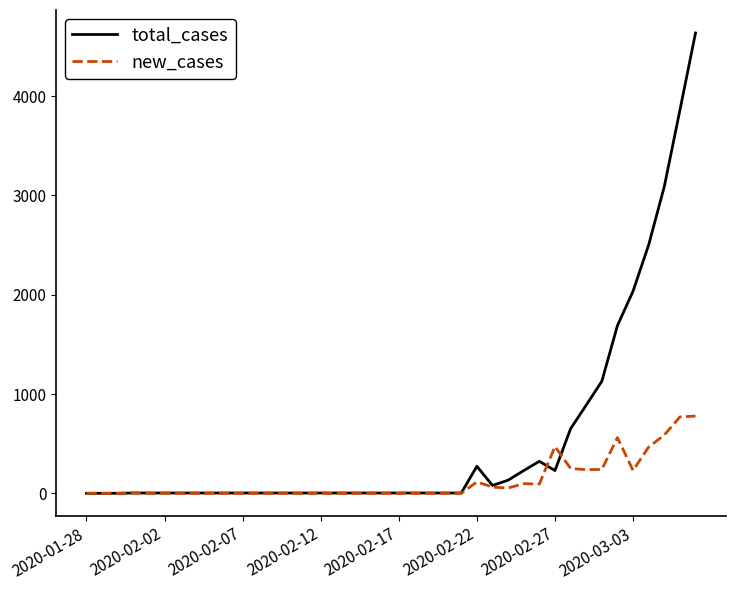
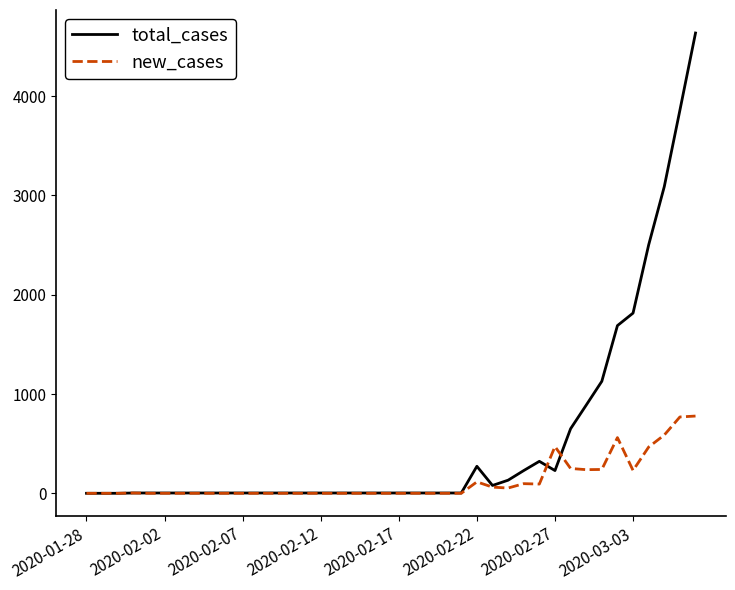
total_cases, 2020-03-03: 2000 -> 1800
